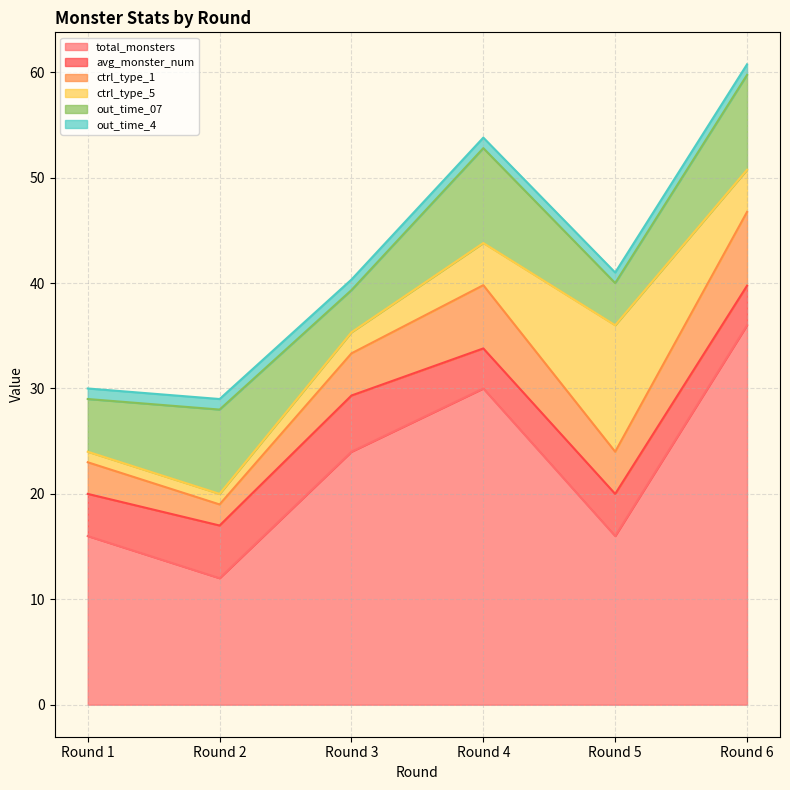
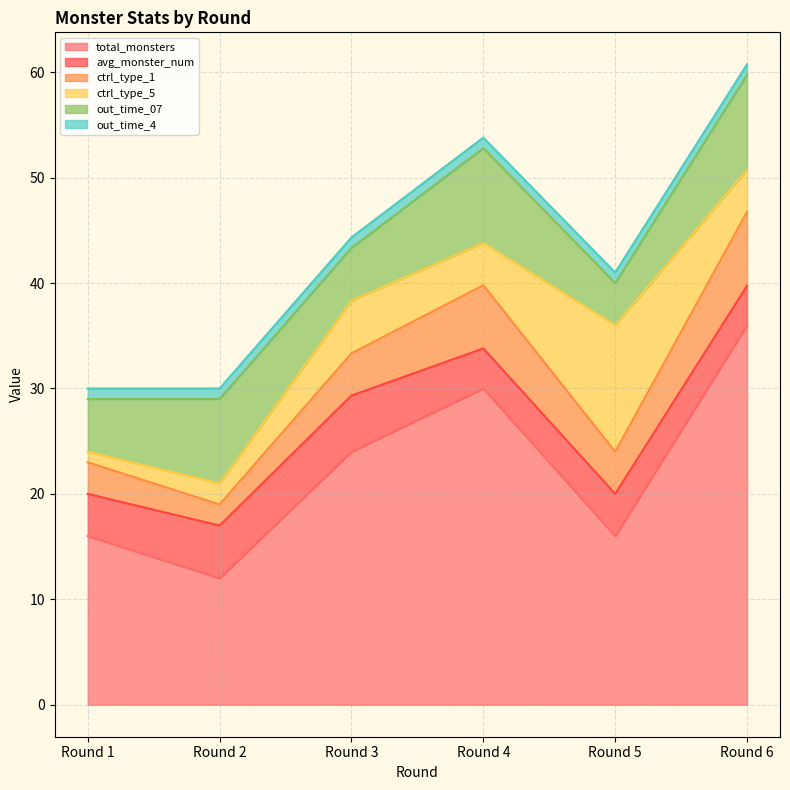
ctrl_type_5, Round 2: 1 -> 2
ctrl_type_5, Round 3: 2 -> 5
out_time_07, Round 3: 4 -> 5
